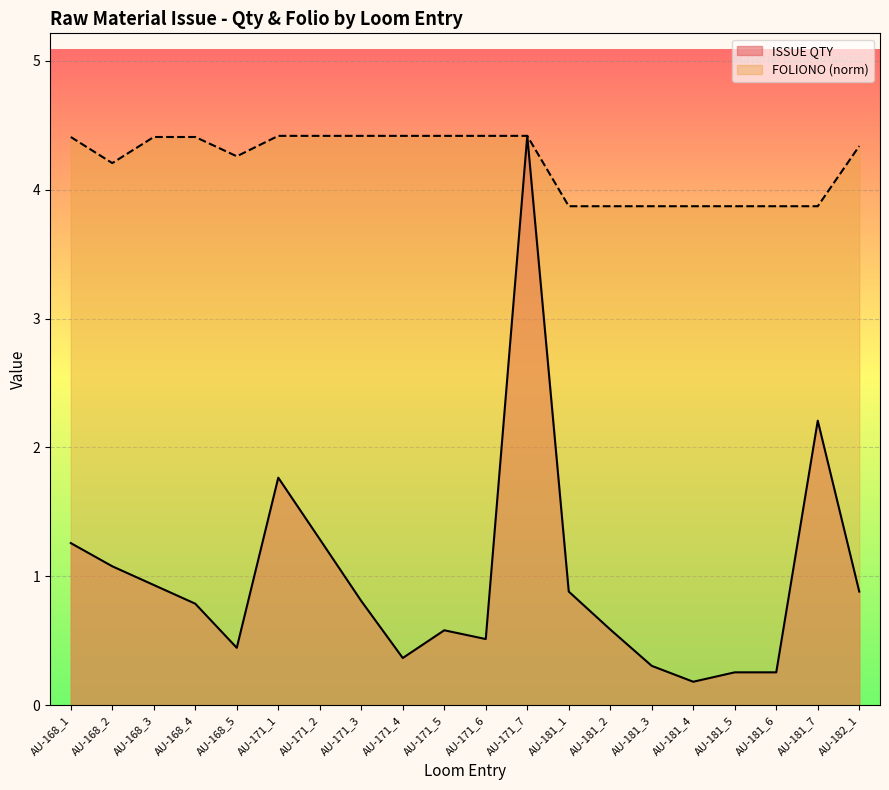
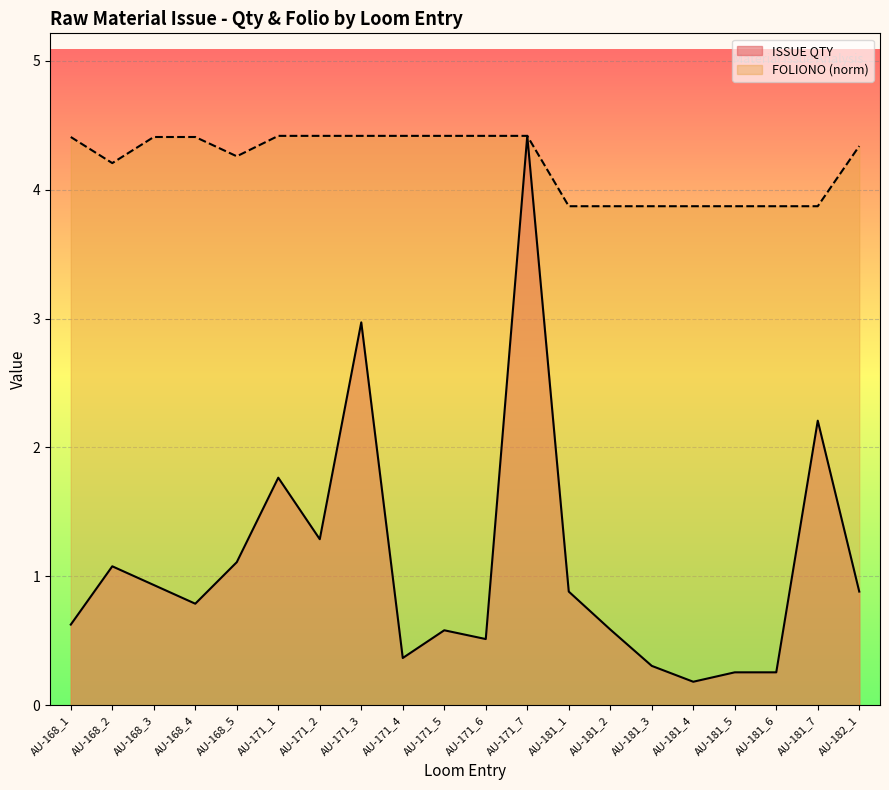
ISSUE QTY, AU-168_1: 1.26 -> 0.63
ISSUE QTY, AU-168_5: 0.45 -> 1.11
ISSUE QTY, AU-171_3: 0.81 -> 2.97
